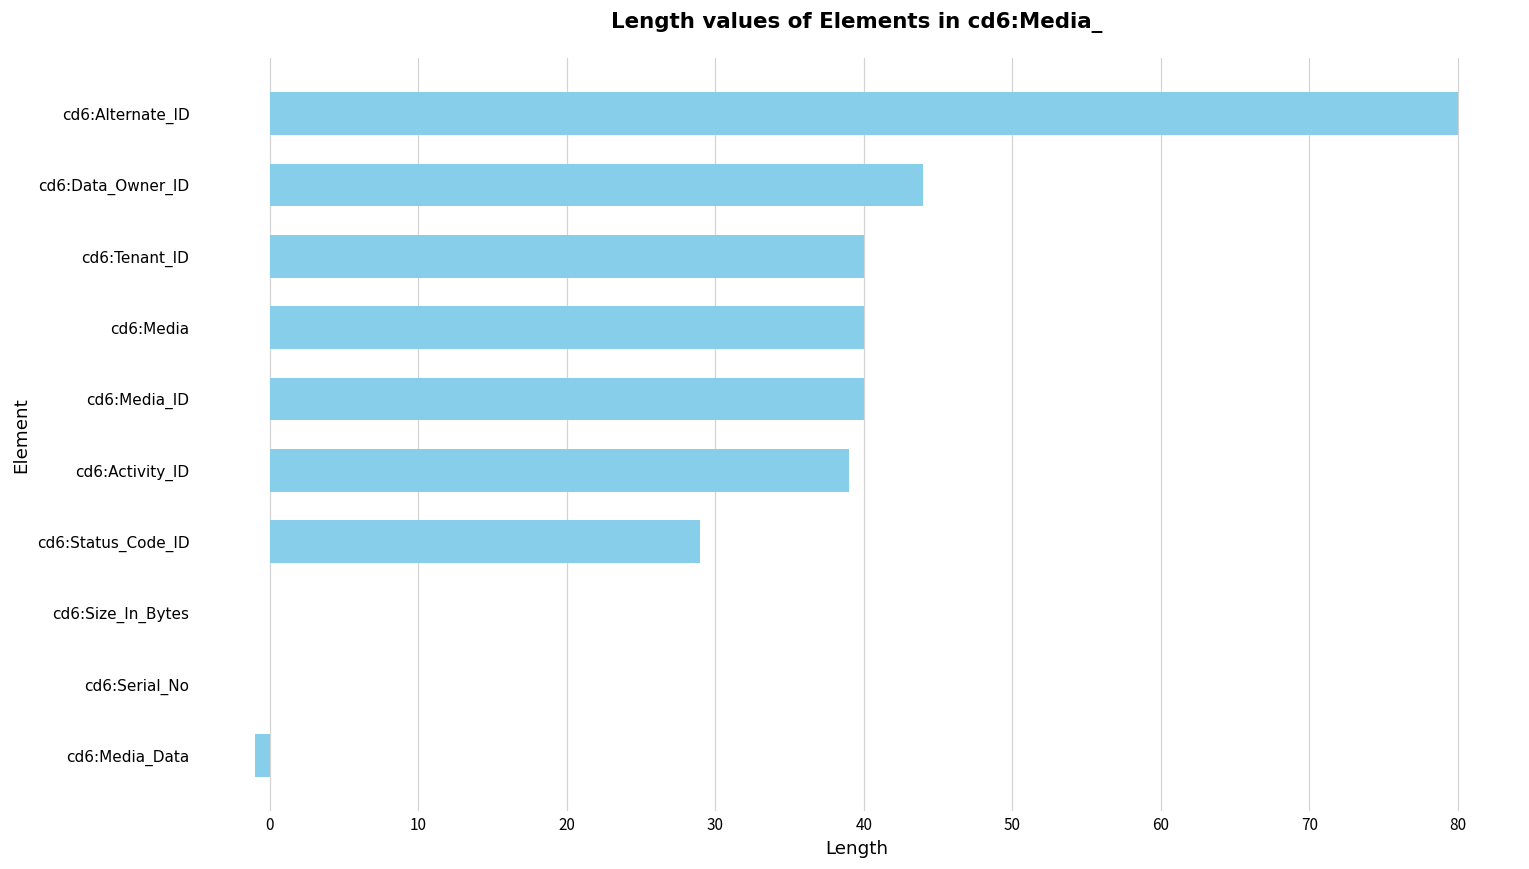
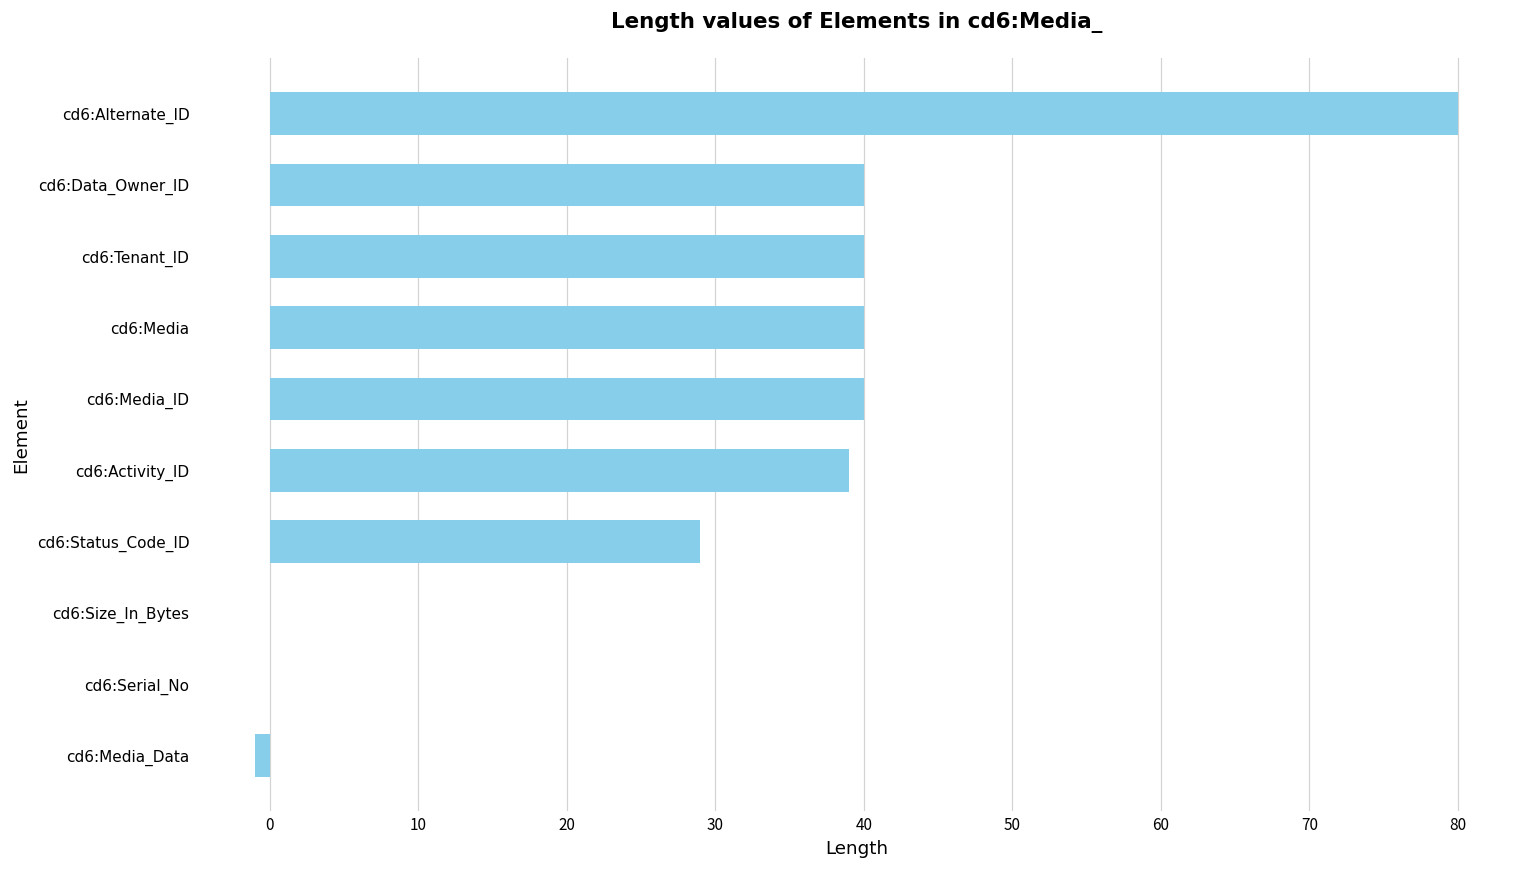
cd6:Data_Owner_ID: 44 -> 40
